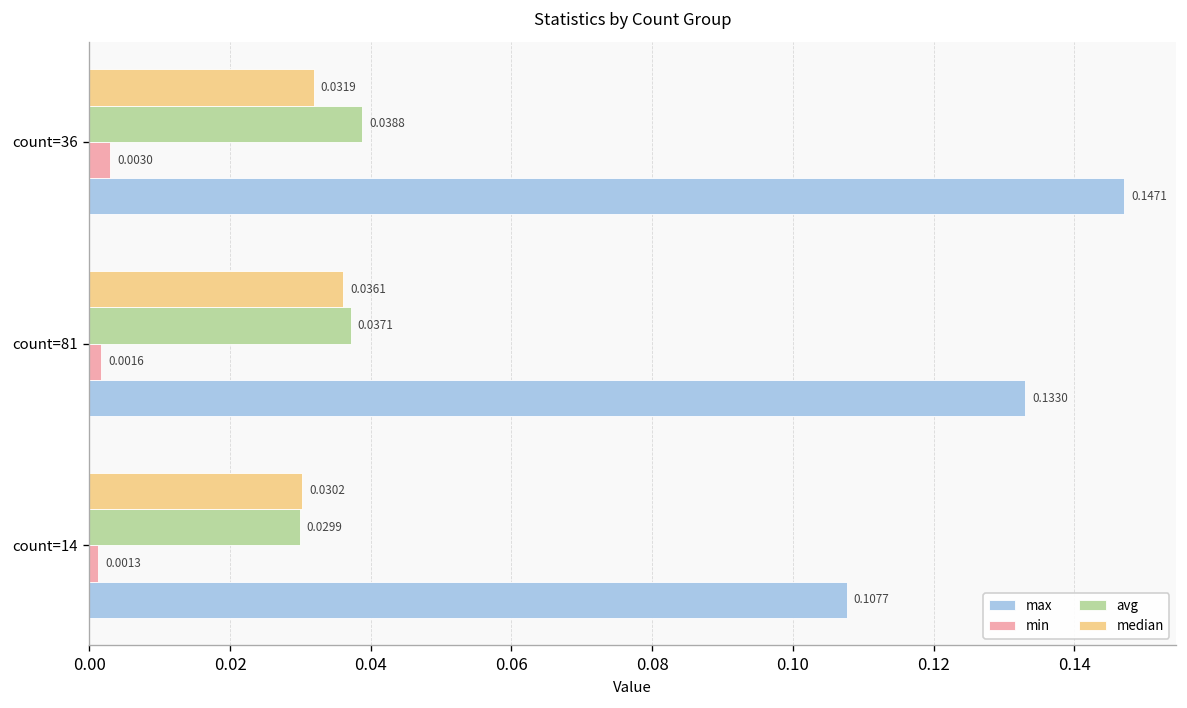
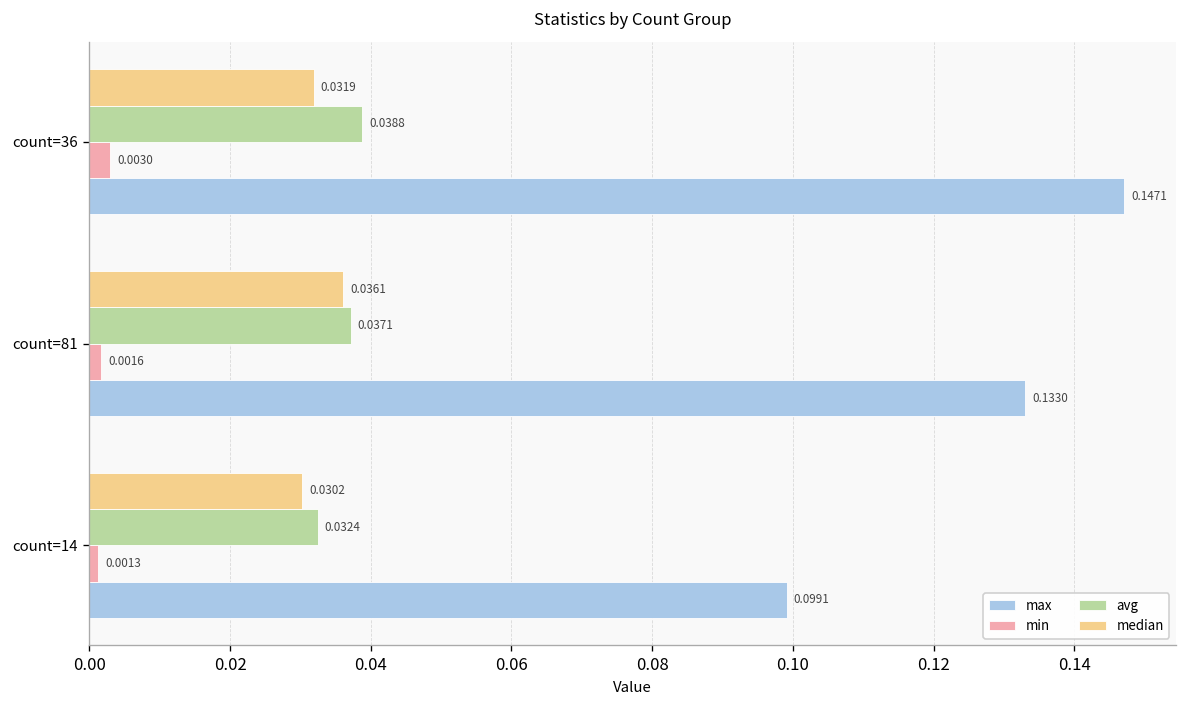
avg, count=14: 0.0299 -> 0.0324
max, count=14: 0.1077 -> 0.0991
